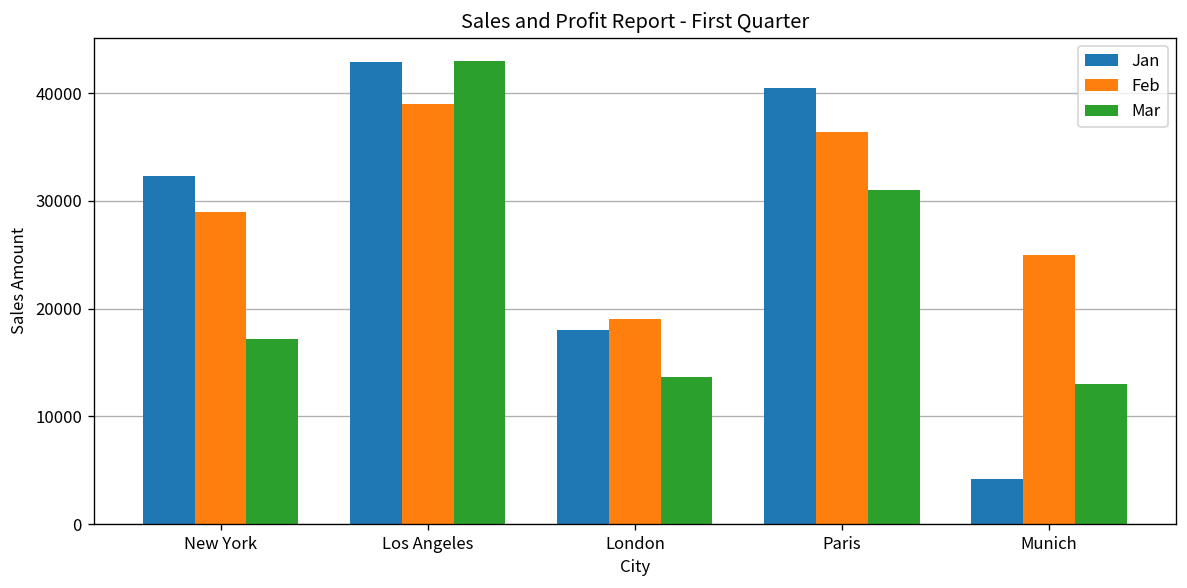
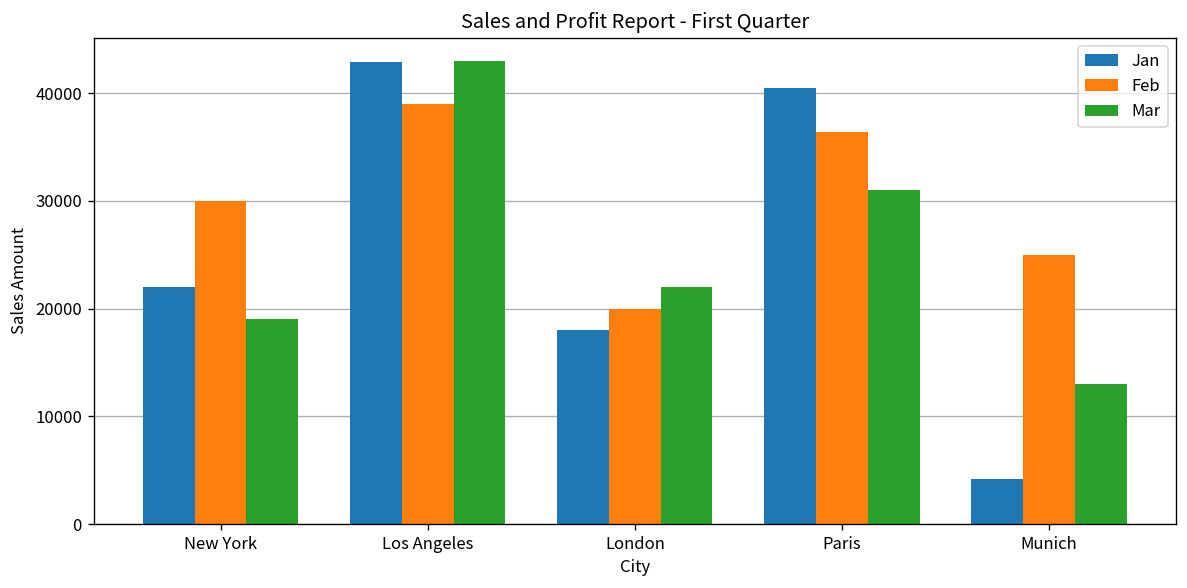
Jan, New York: 32000 -> 22000
Feb, New York: 29000 -> 30000
Mar, New York: 17000 -> 19000
Feb, London: 19000 -> 20000
Mar, London: 14000 -> 22000
